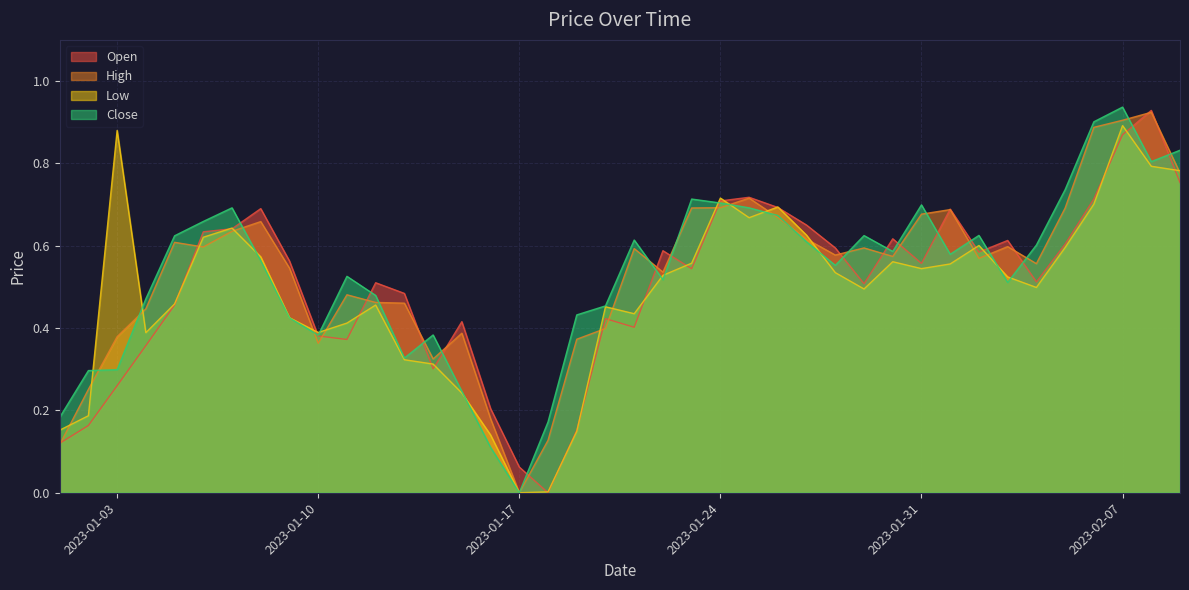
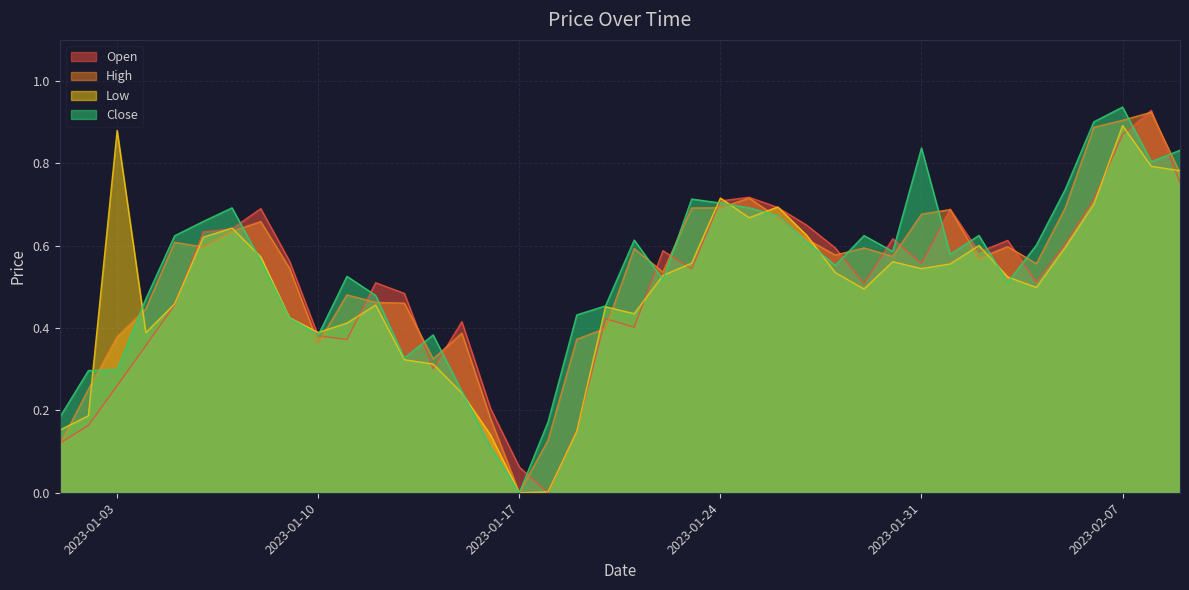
Close, 2023-01-31: 0.70 -> 0.84
